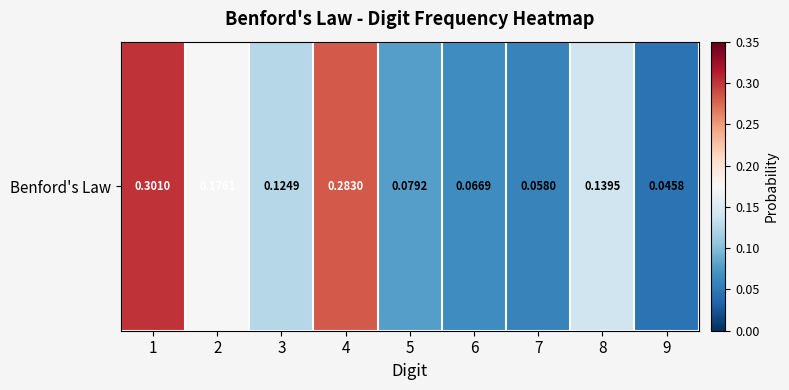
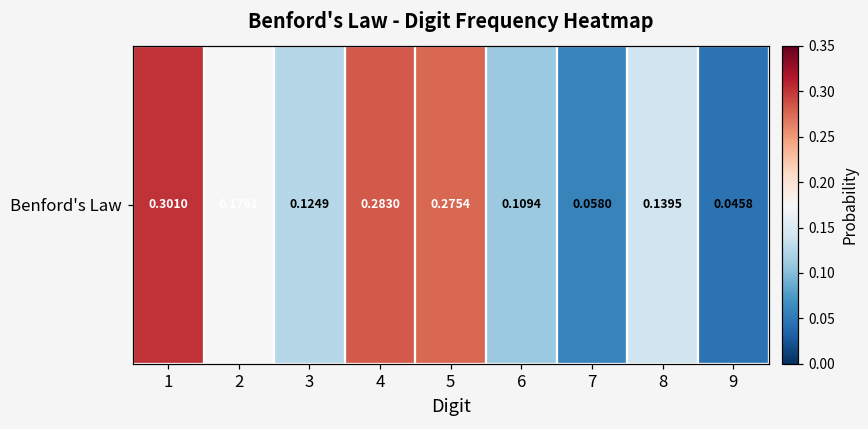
Benford's Law, 5: 0.0792 -> 0.2754
Benford's Law, 6: 0.0669 -> 0.1094
